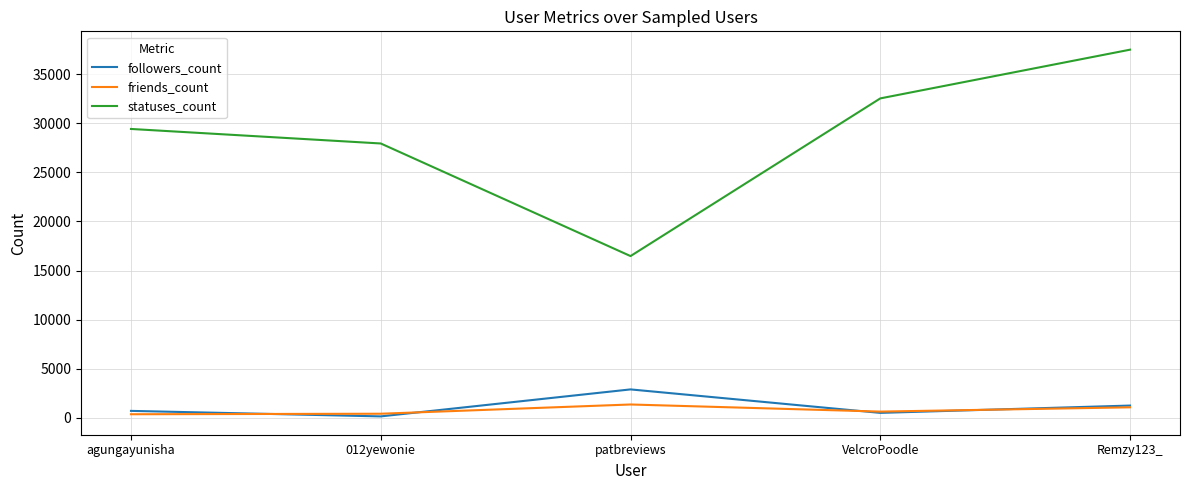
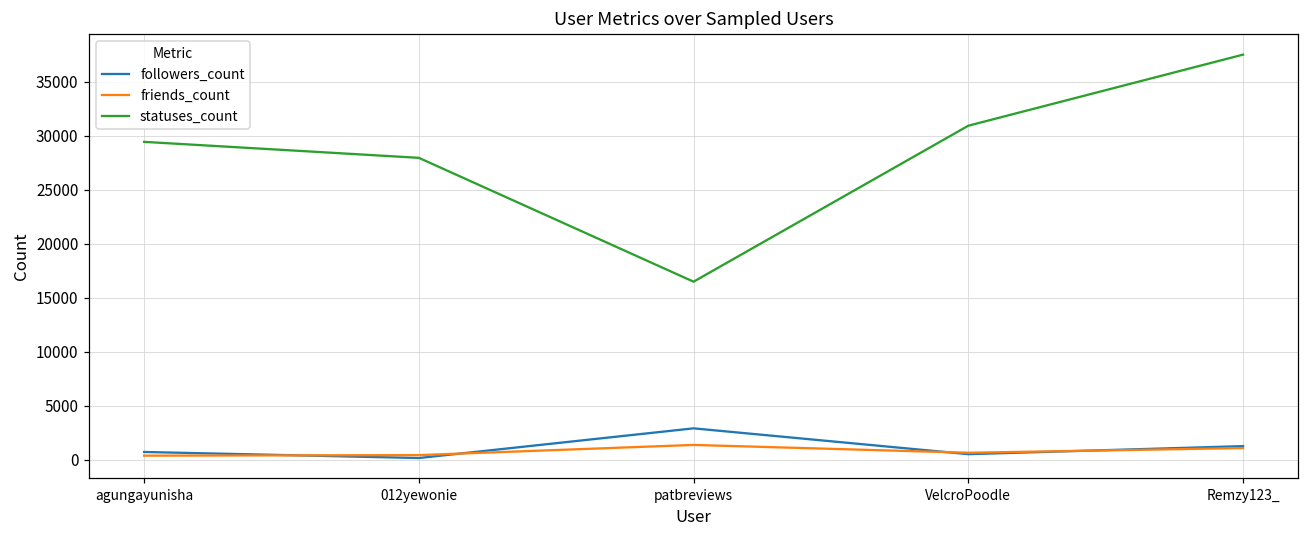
statuses_count, VelcroPoodle: 33000 -> 31000
